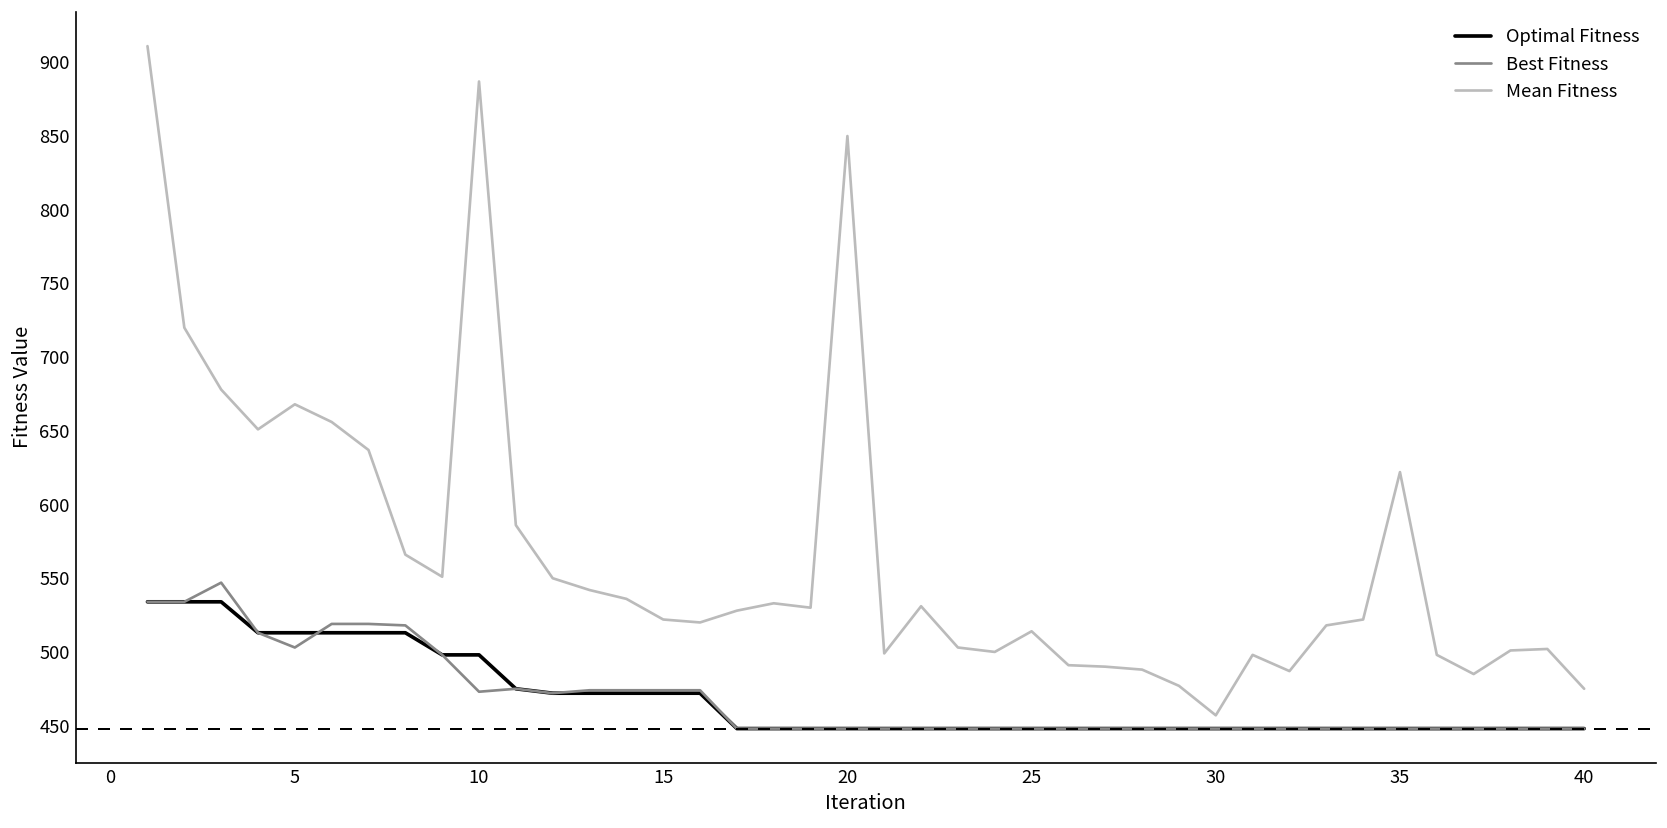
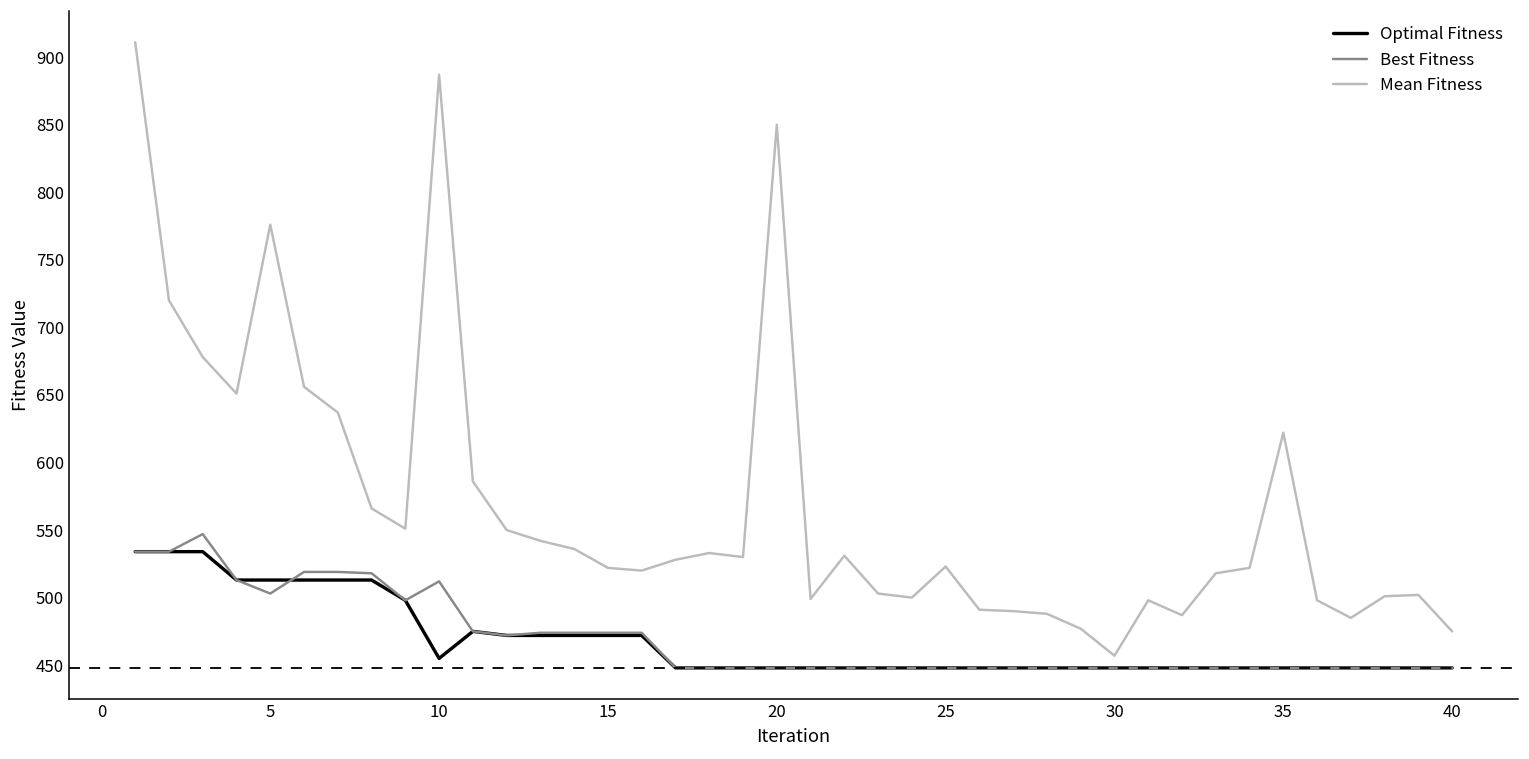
Mean Fitness, 5: 668 -> 776
Optimal Fitness, 10: 498 -> 455
Best Fitness, 10: 473 -> 512
Mean Fitness, 25: 514 -> 523
